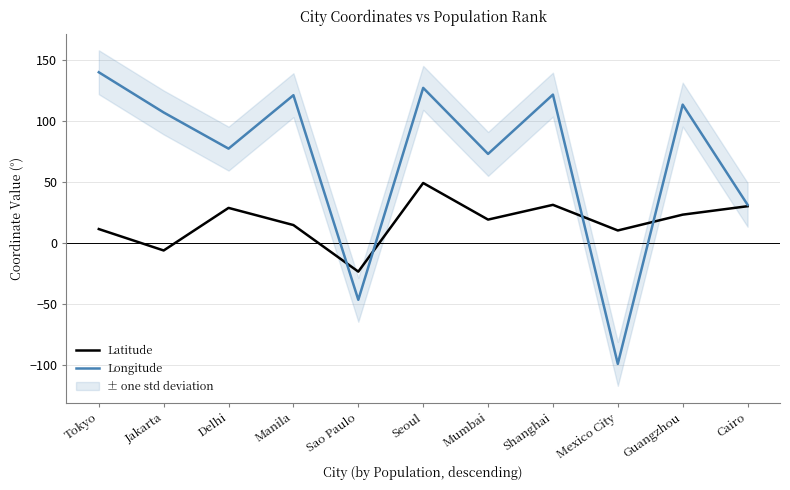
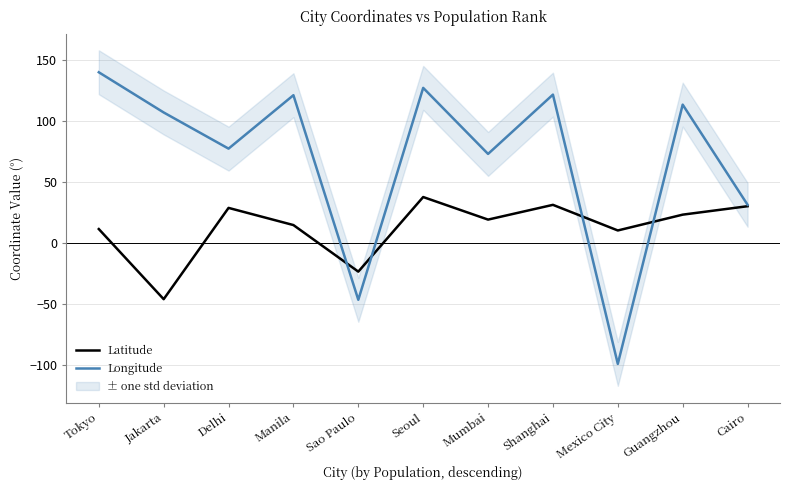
Latitude, Jakarta: -6 -> -46
Latitude, Seoul: 49 -> 38
